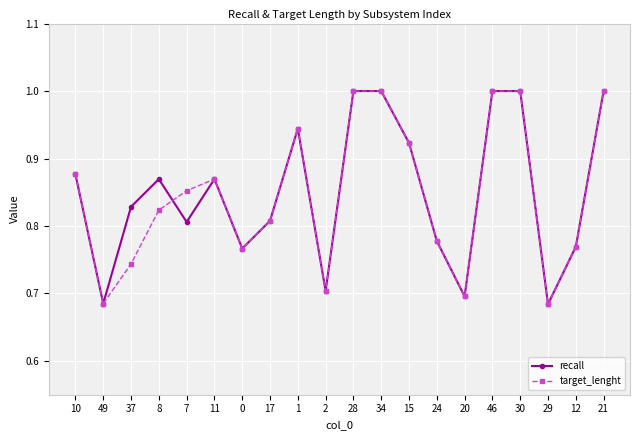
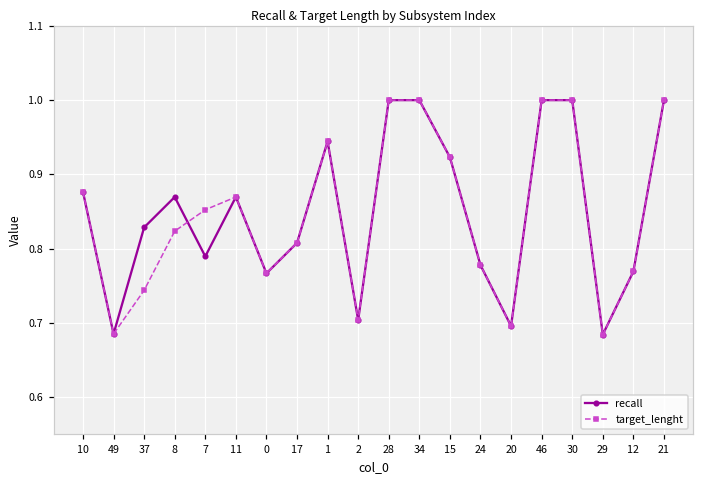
recall, 7: 0.81 -> 0.79
